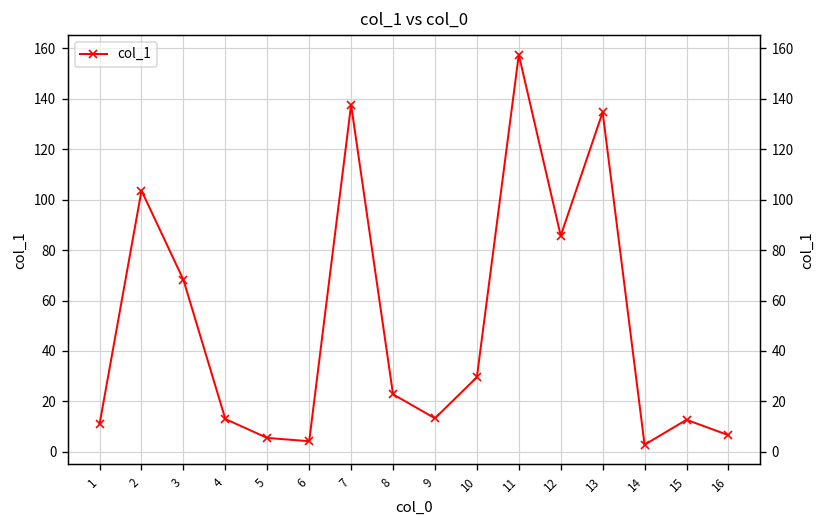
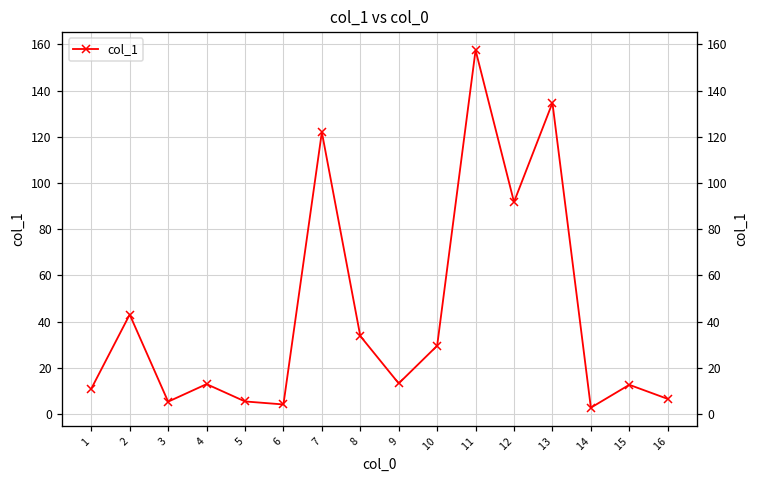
2: 104 -> 43
3: 68 -> 5
7: 138 -> 122
8: 23 -> 34
12: 86 -> 92
